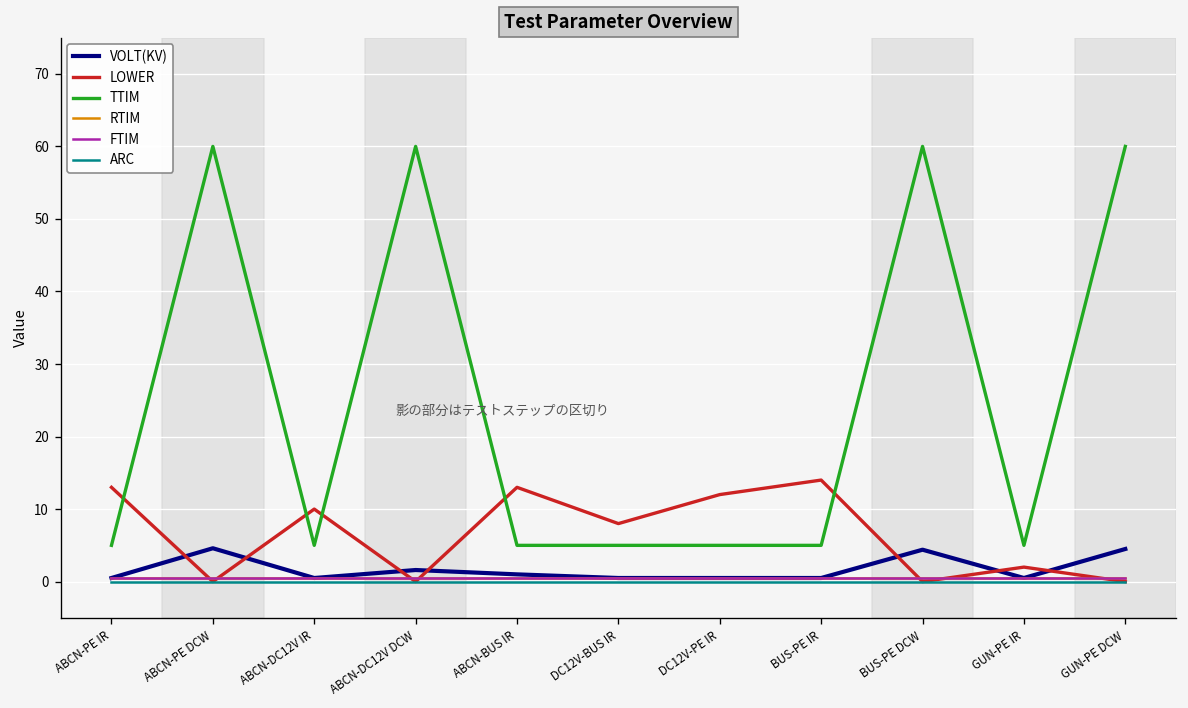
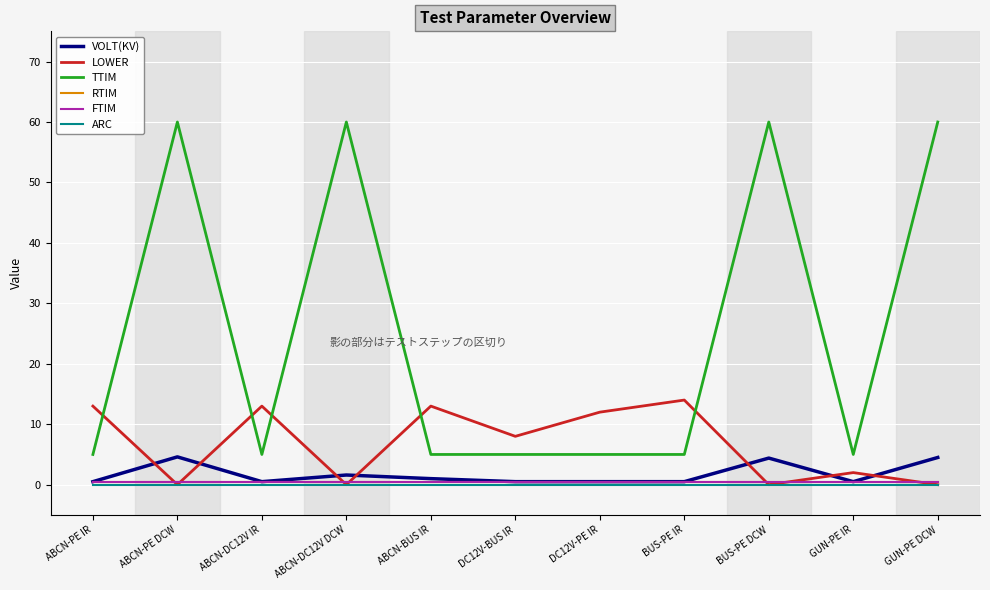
LOWER, ABCN-DC12V IR: 10 -> 13
